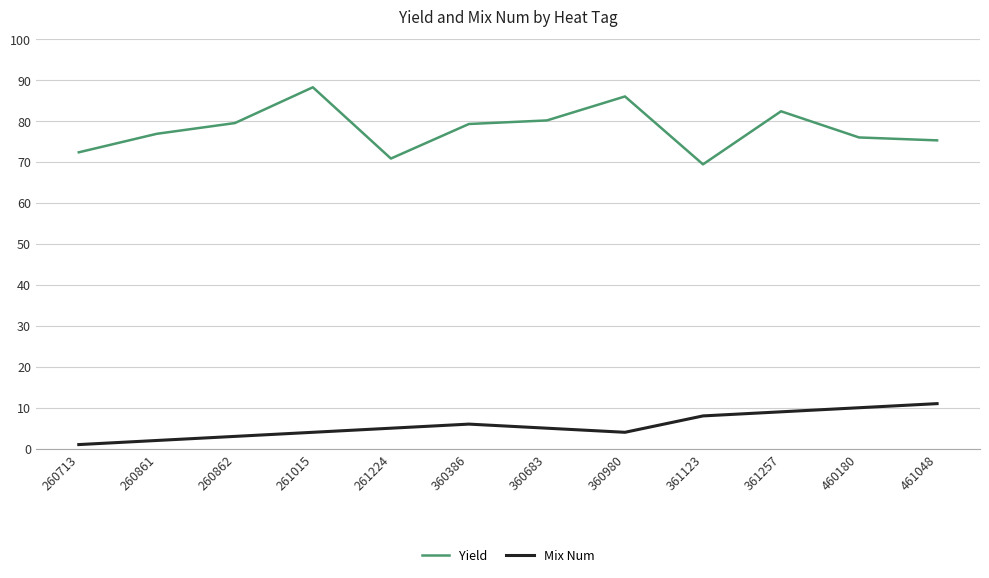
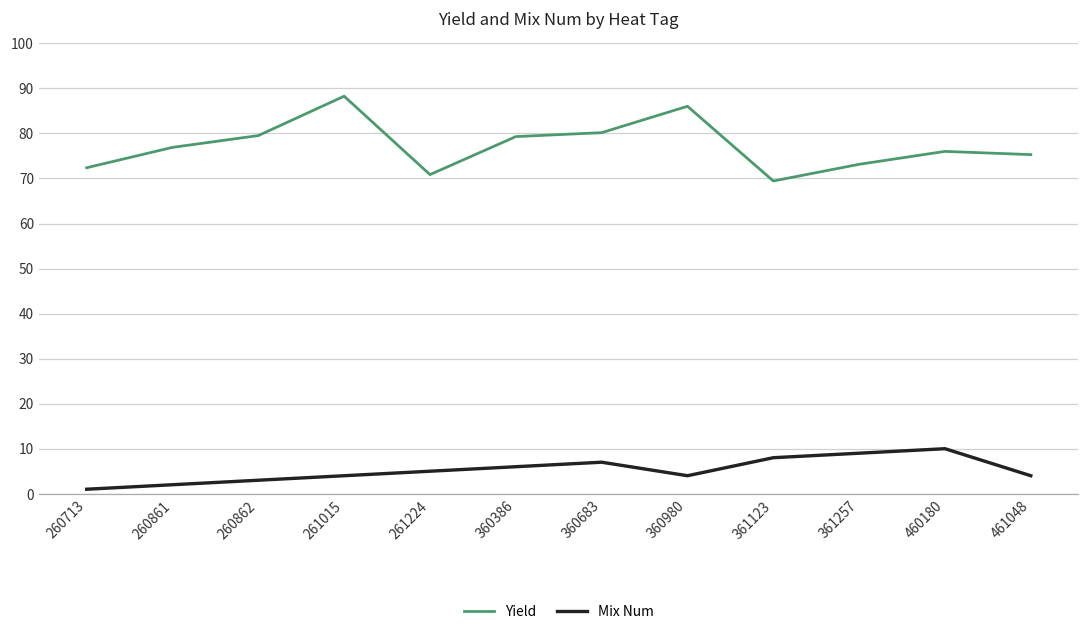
Mix Num, 360683: 5 -> 7
Yield, 361257: 82 -> 73
Mix Num, 461048: 11 -> 4
